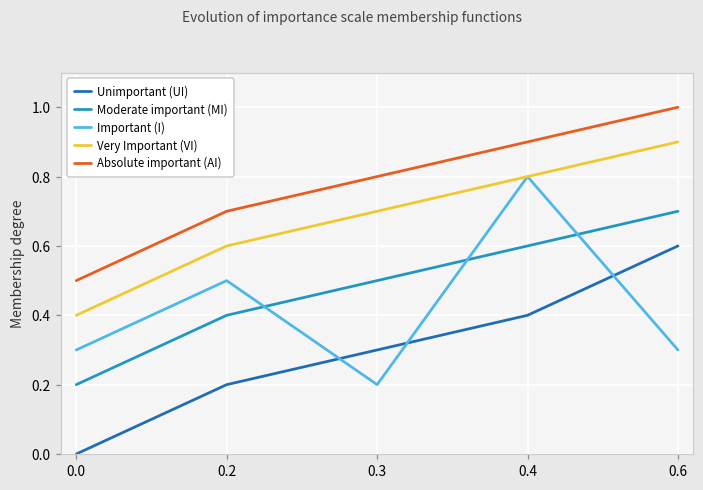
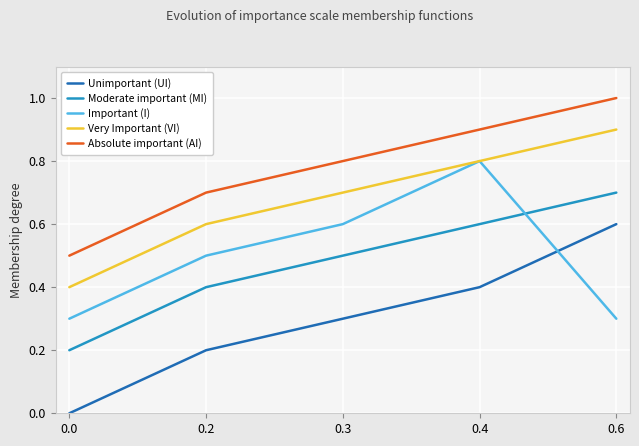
Important (I), 0.3: 0.2 -> 0.6
